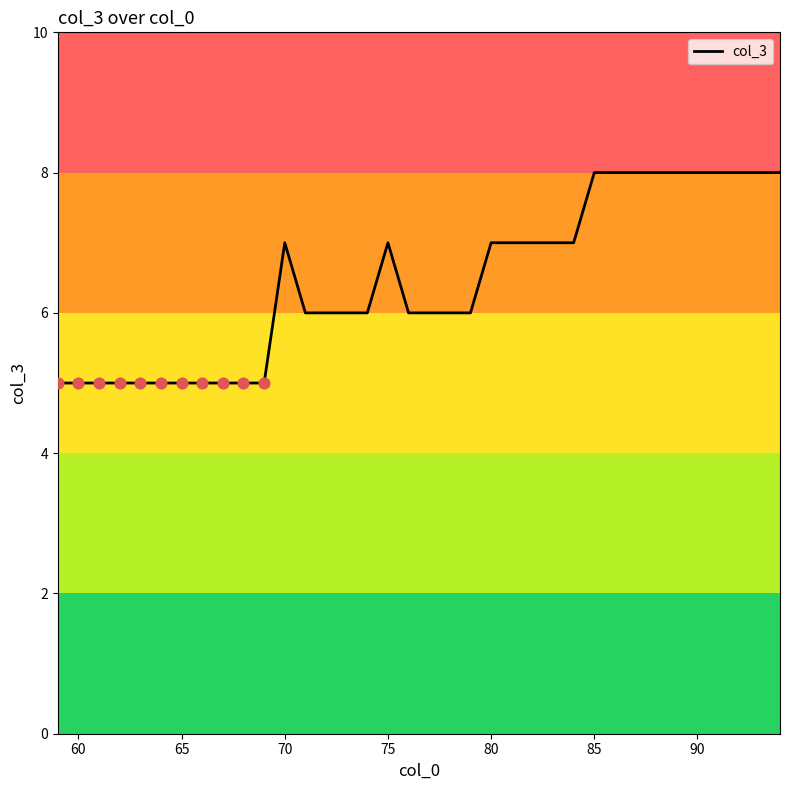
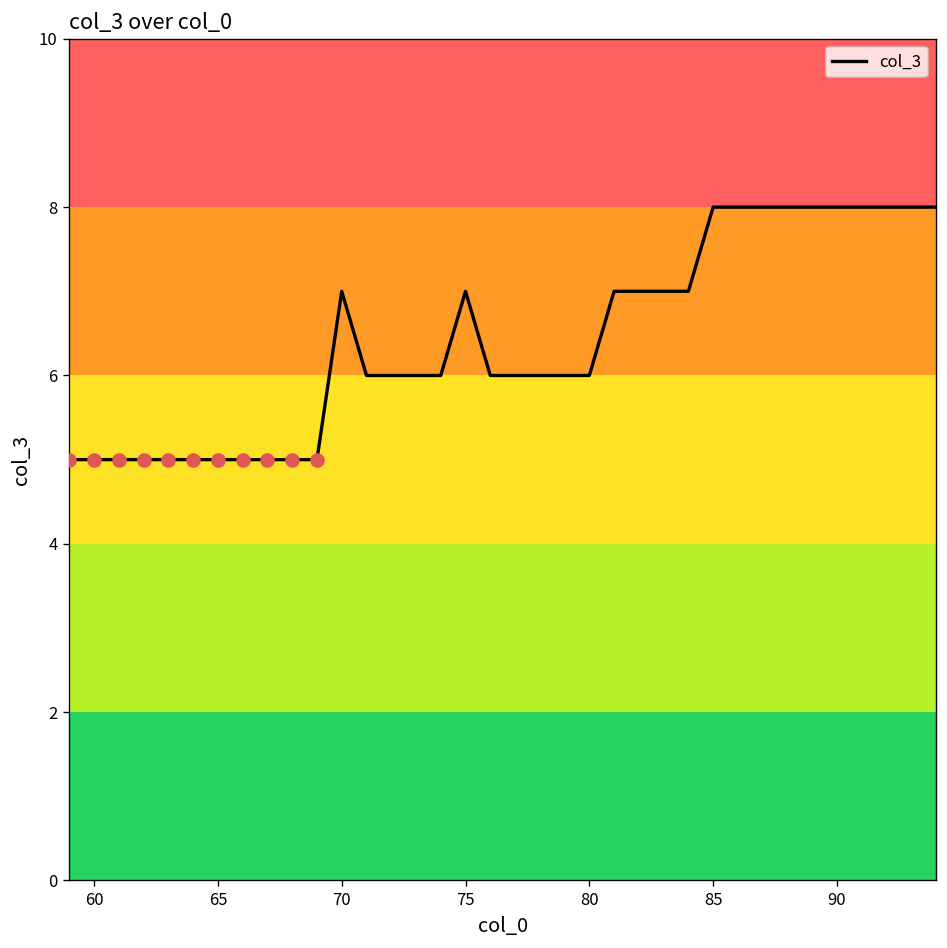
col_3, 80: 7 -> 6
